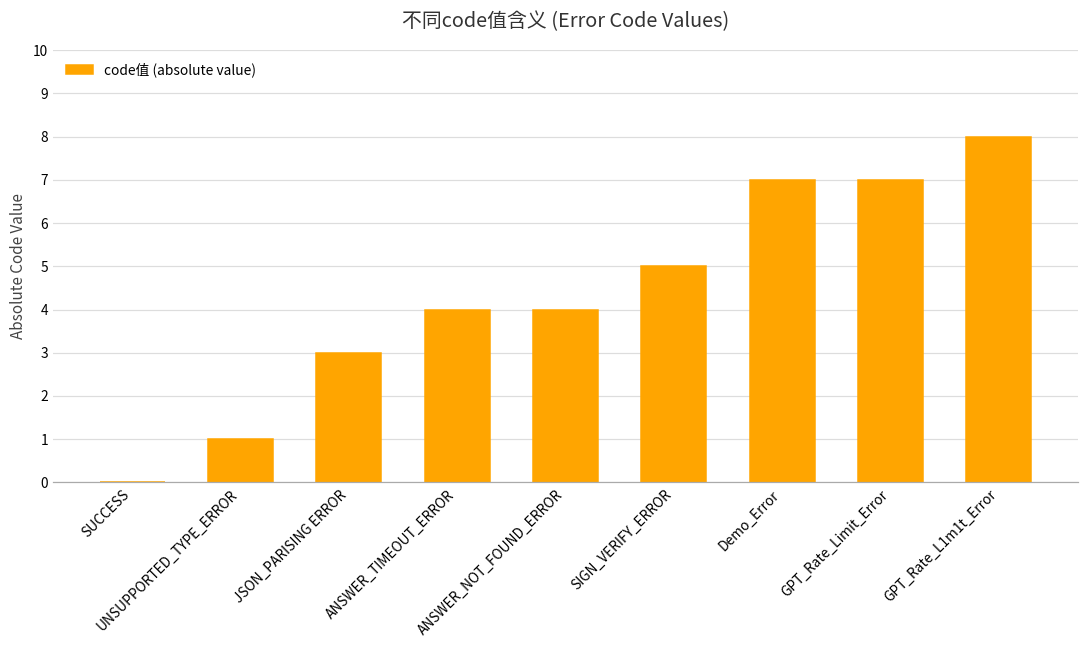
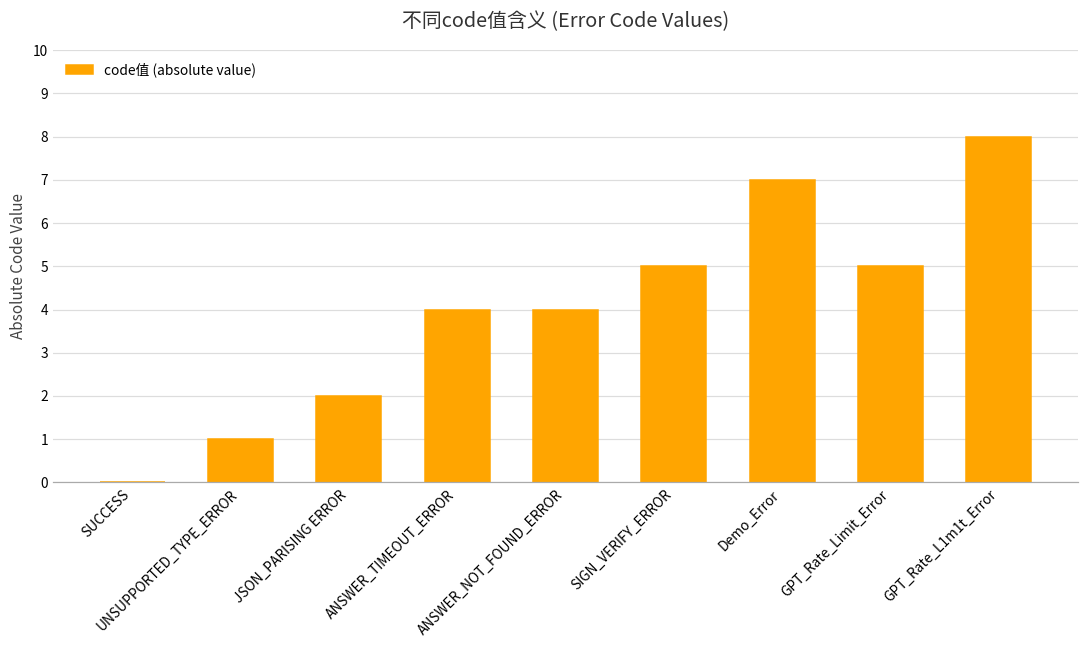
JSON_PARISING ERROR: 3 -> 2
GPT_Rate_Limit_Error: 7 -> 5
